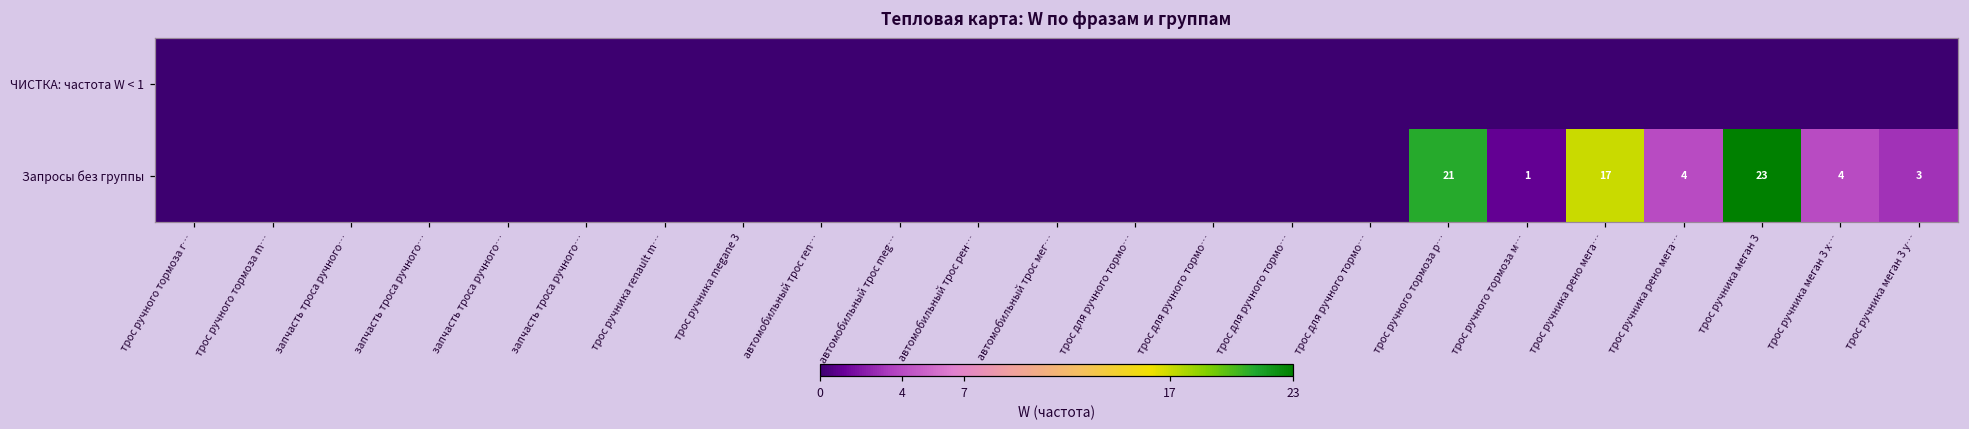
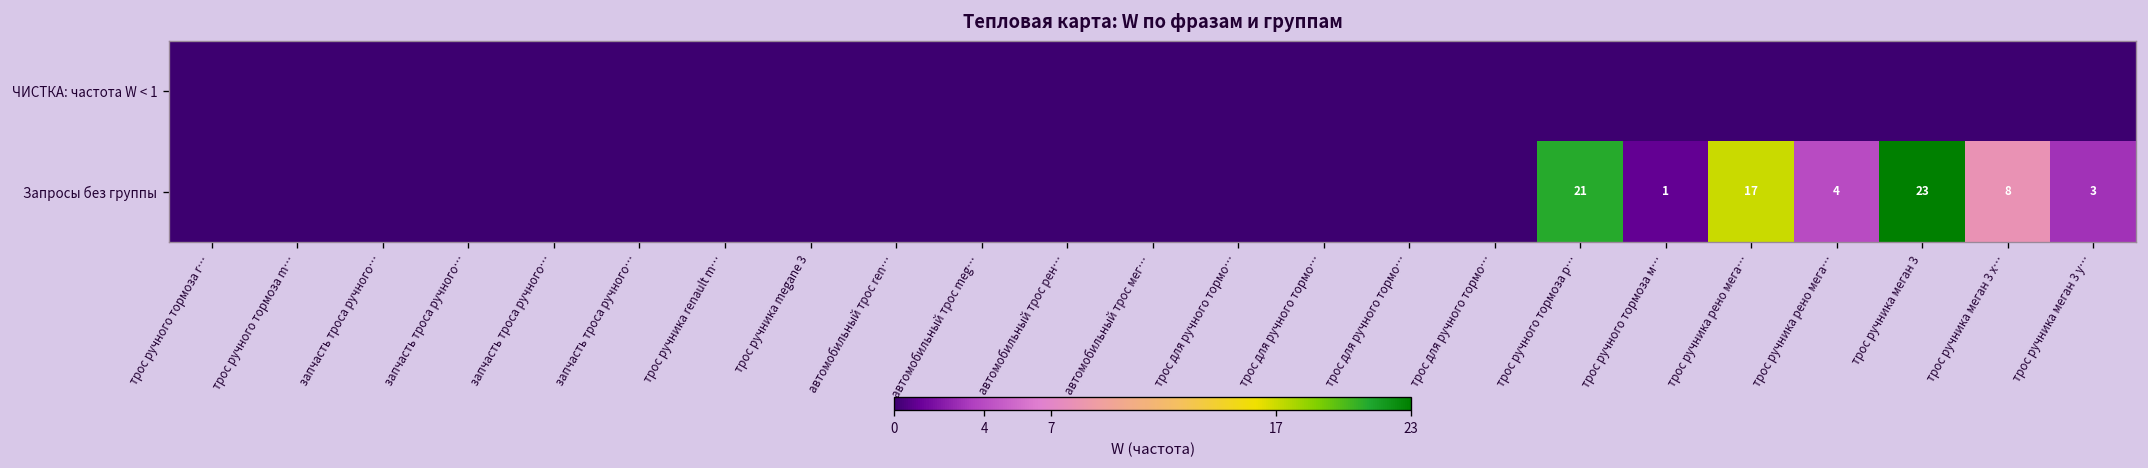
Запросы без группы, трос ручника меган 3 х…: 4 -> 8
